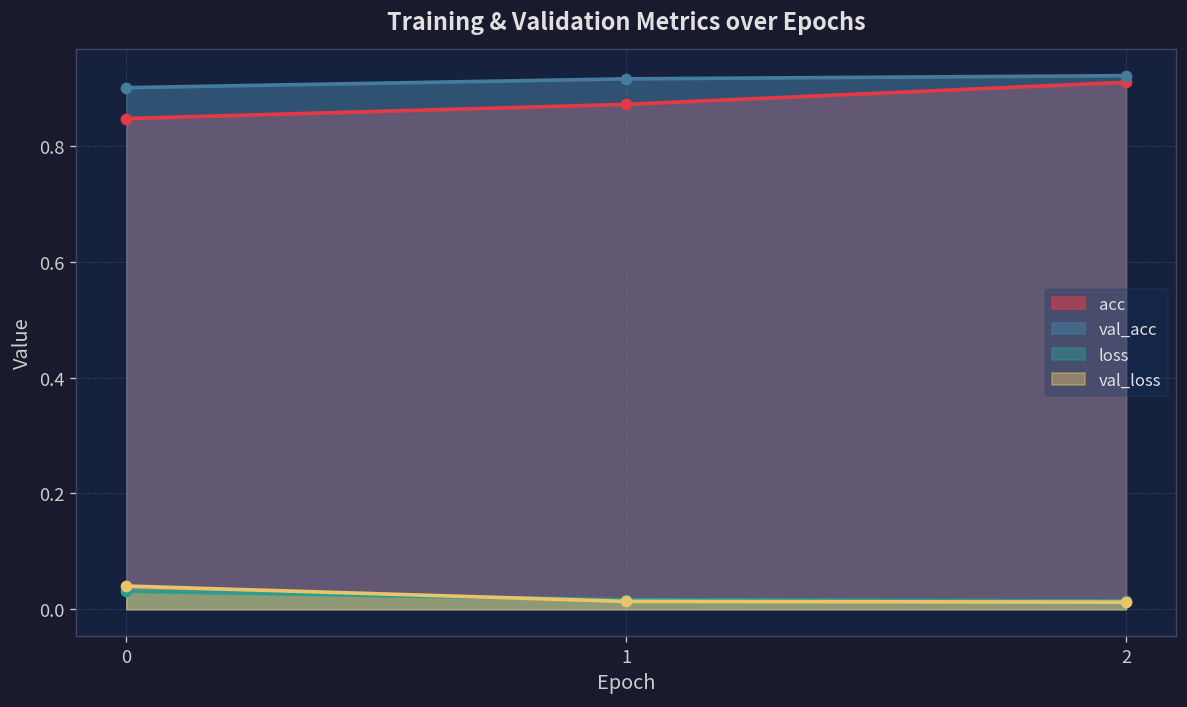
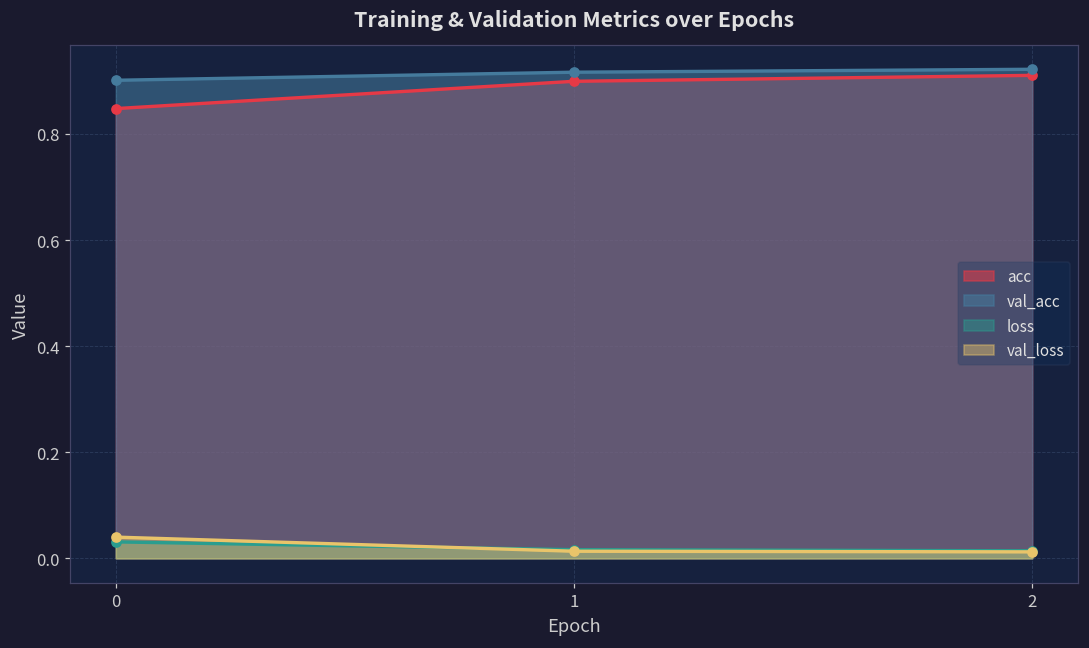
acc, 1: 0.87 -> 0.90
